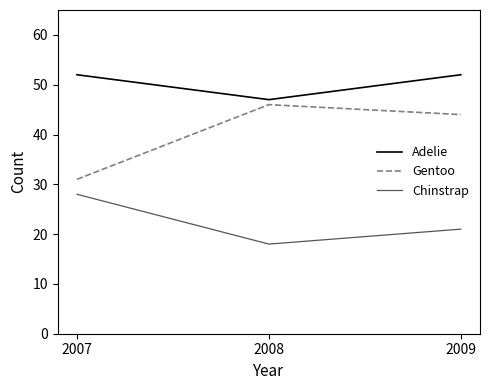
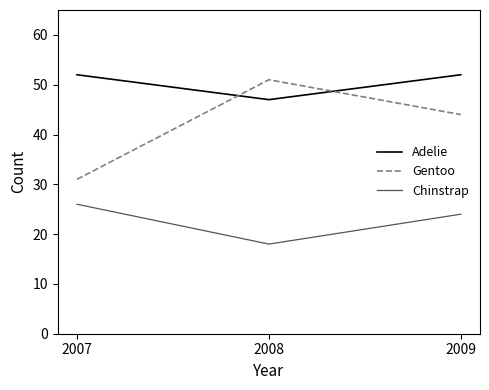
Chinstrap, 2007: 28 -> 26
Gentoo, 2008: 46 -> 51
Chinstrap, 2009: 21 -> 24
